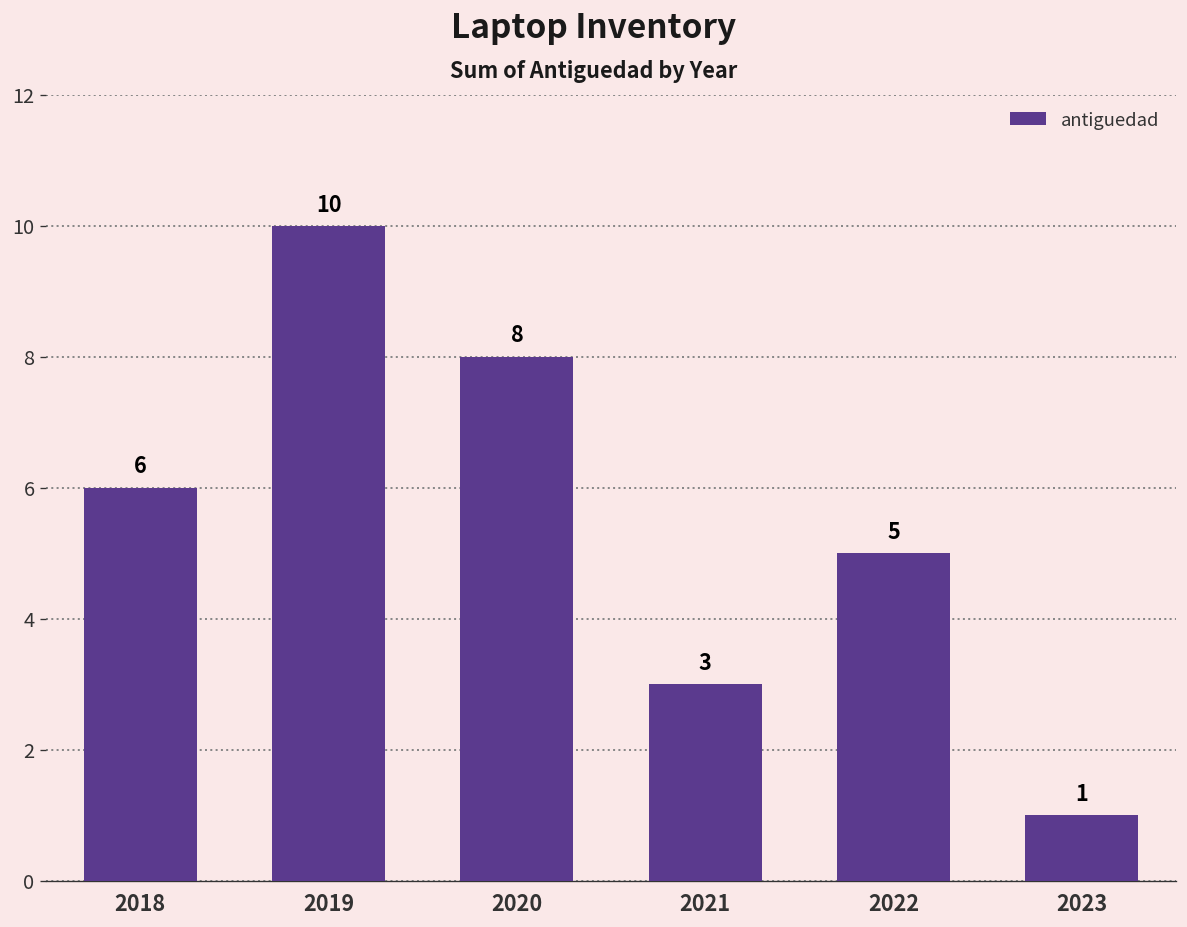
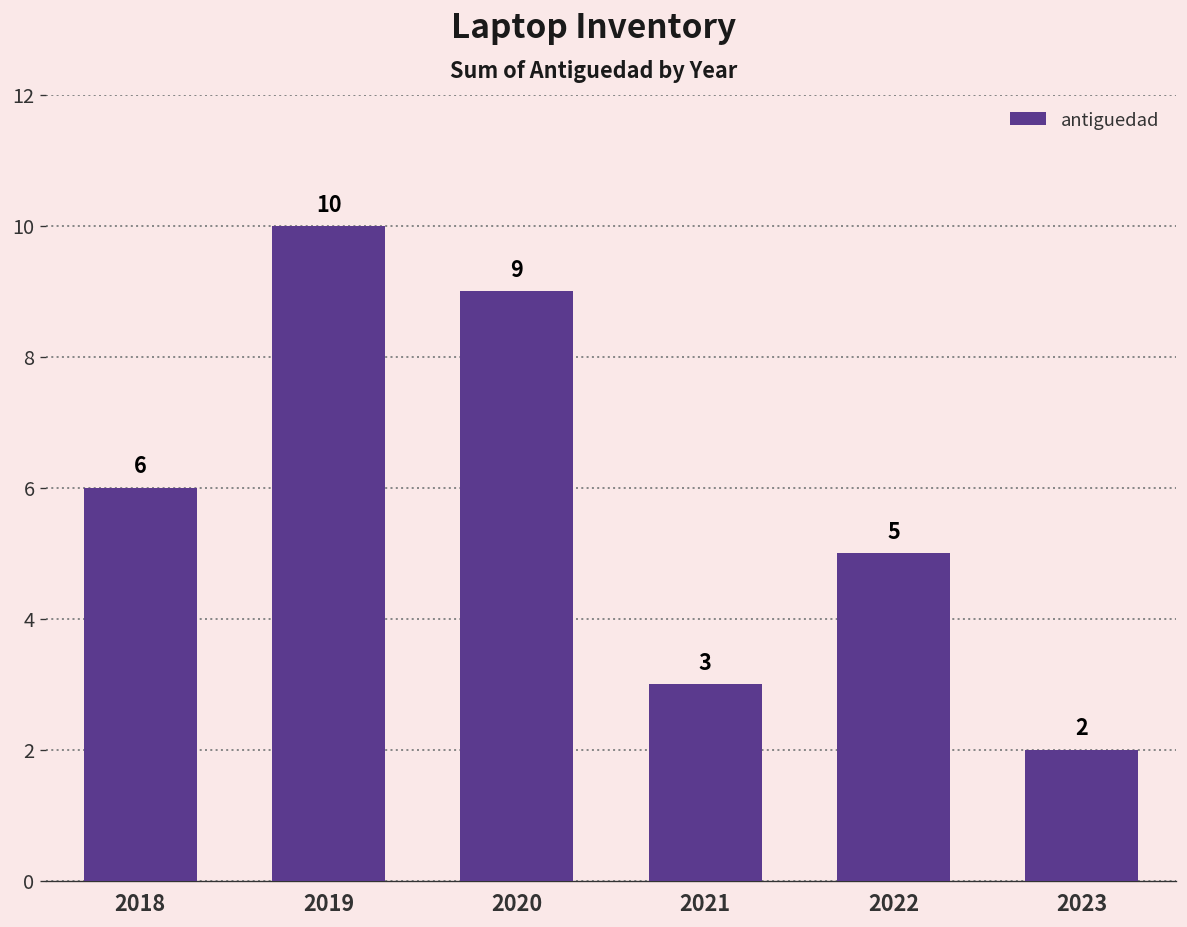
2020: 8 -> 9
2023: 1 -> 2
